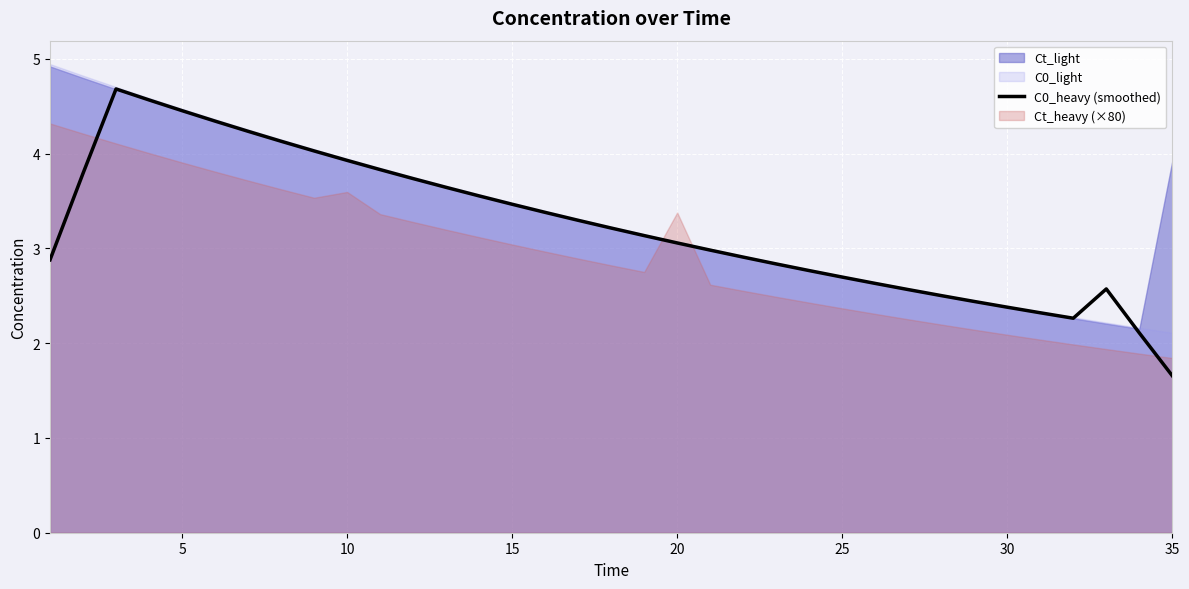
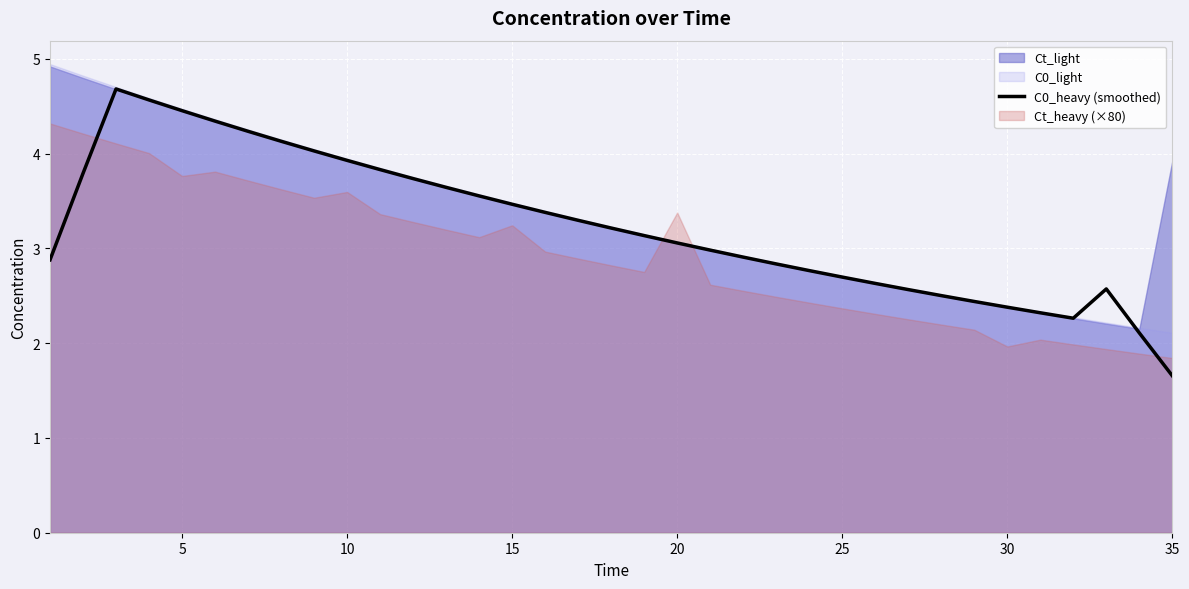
Ct_heavy (×80), 5: 3.9 -> 3.8
Ct_heavy (×80), 15: 3.0 -> 3.2
Ct_heavy (×80), 30: 2.1 -> 2.0
